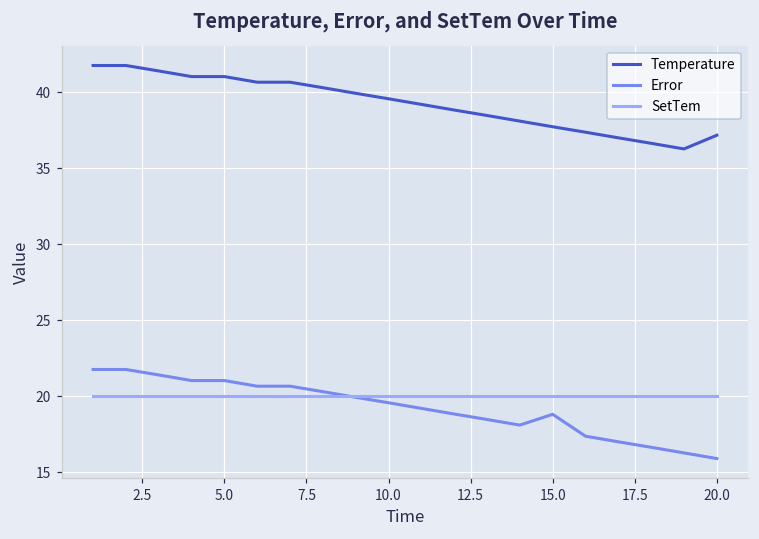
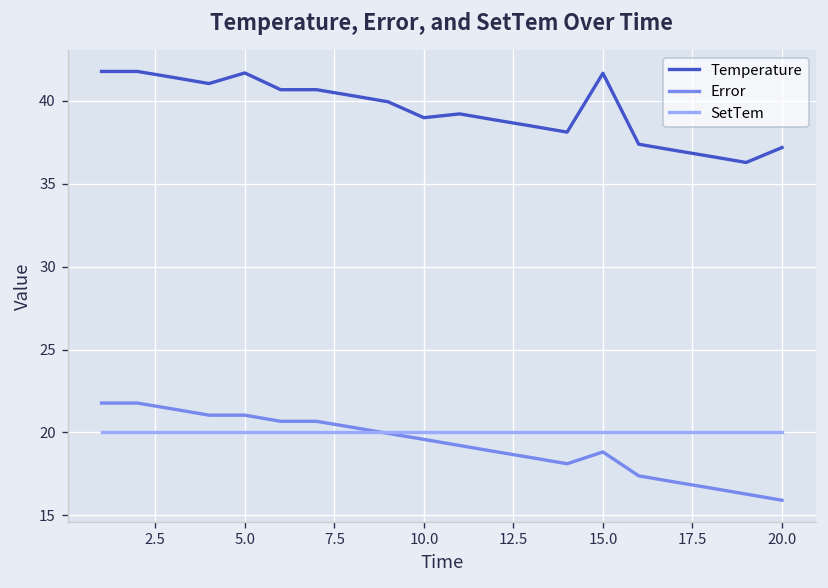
Temperature, 5.0: 41.0 -> 41.7
Temperature, 10.0: 39.6 -> 39.0
Temperature, 15.0: 37.7 -> 41.7
